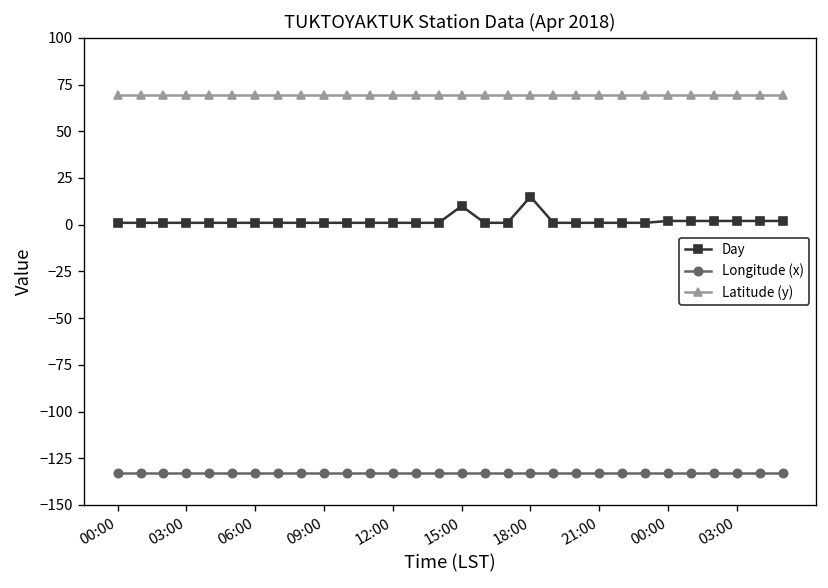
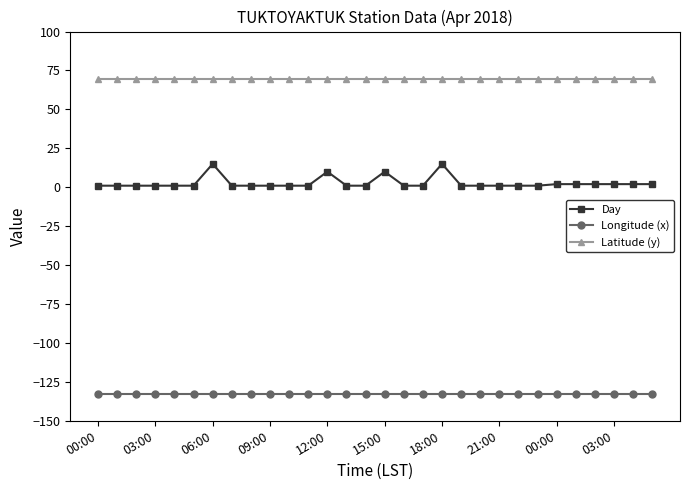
Day, 06:00: 1 -> 15
Day, 12:00: 1 -> 10
